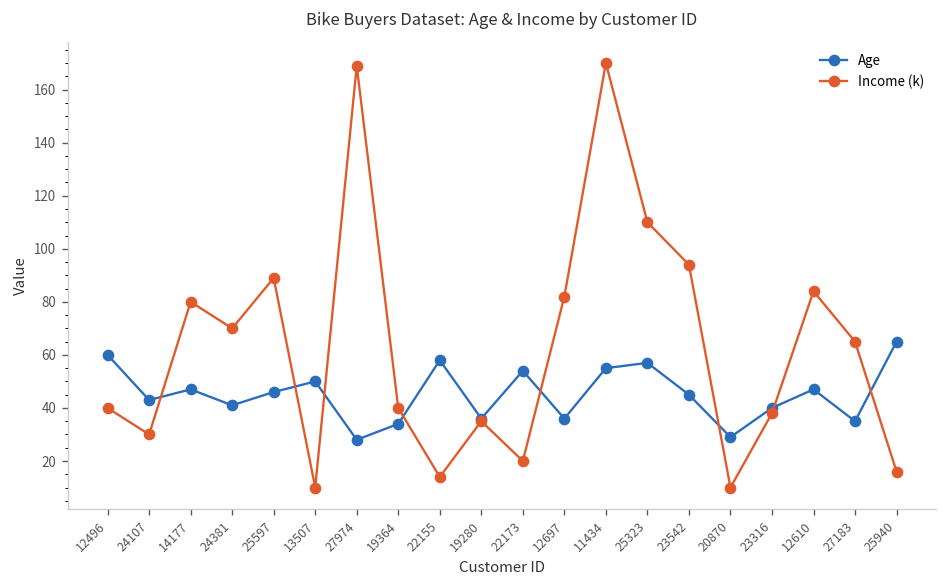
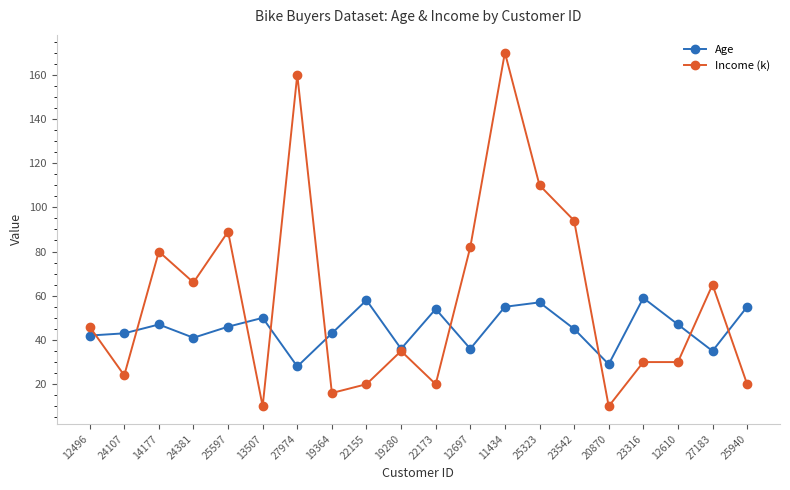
Age, 12496: 60 -> 42
Income (k), 12496: 40 -> 46
Income (k), 24107: 30 -> 24
Income (k), 24381: 70 -> 66
Income (k), 27974: 169 -> 160
Age, 19364: 34 -> 43
Income (k), 19364: 40 -> 16
Income (k), 22155: 14 -> 20
Age, 23316: 40 -> 59
Income (k), 23316: 38 -> 30
Income (k), 12610: 84 -> 30
Age, 25940: 65 -> 55
Income (k), 25940: 16 -> 20
